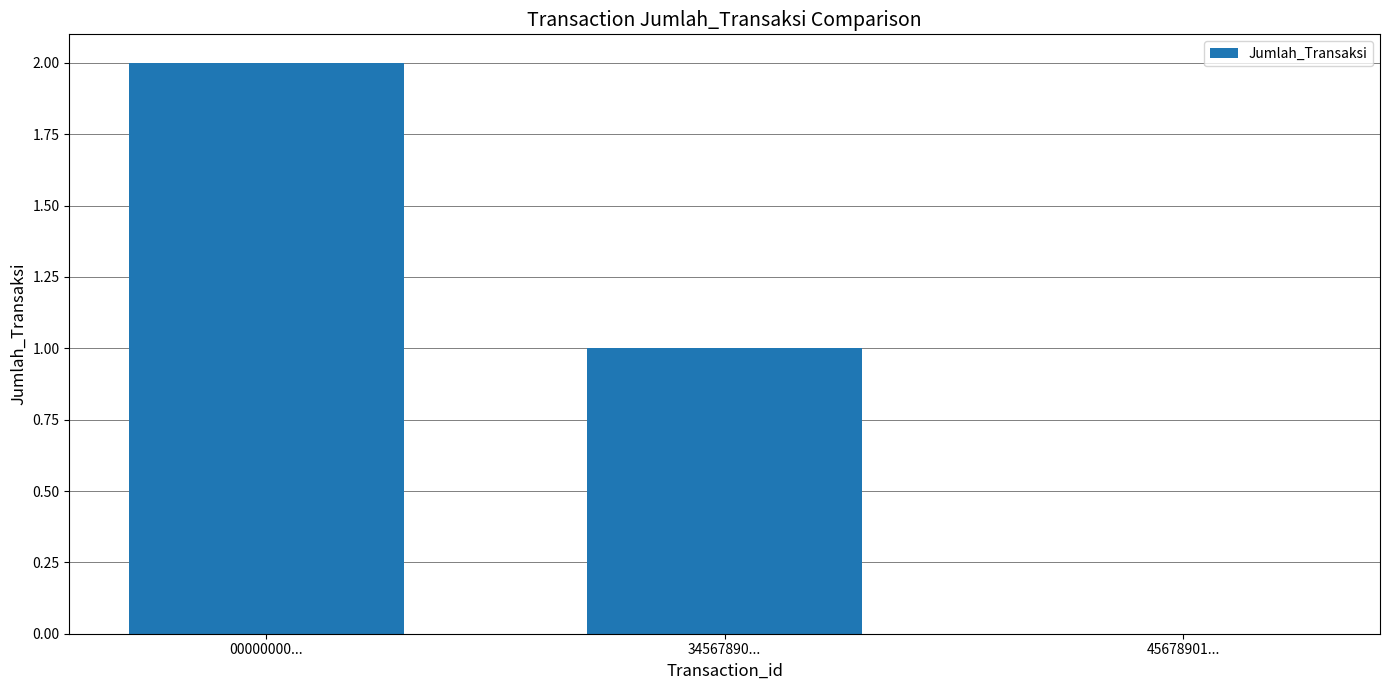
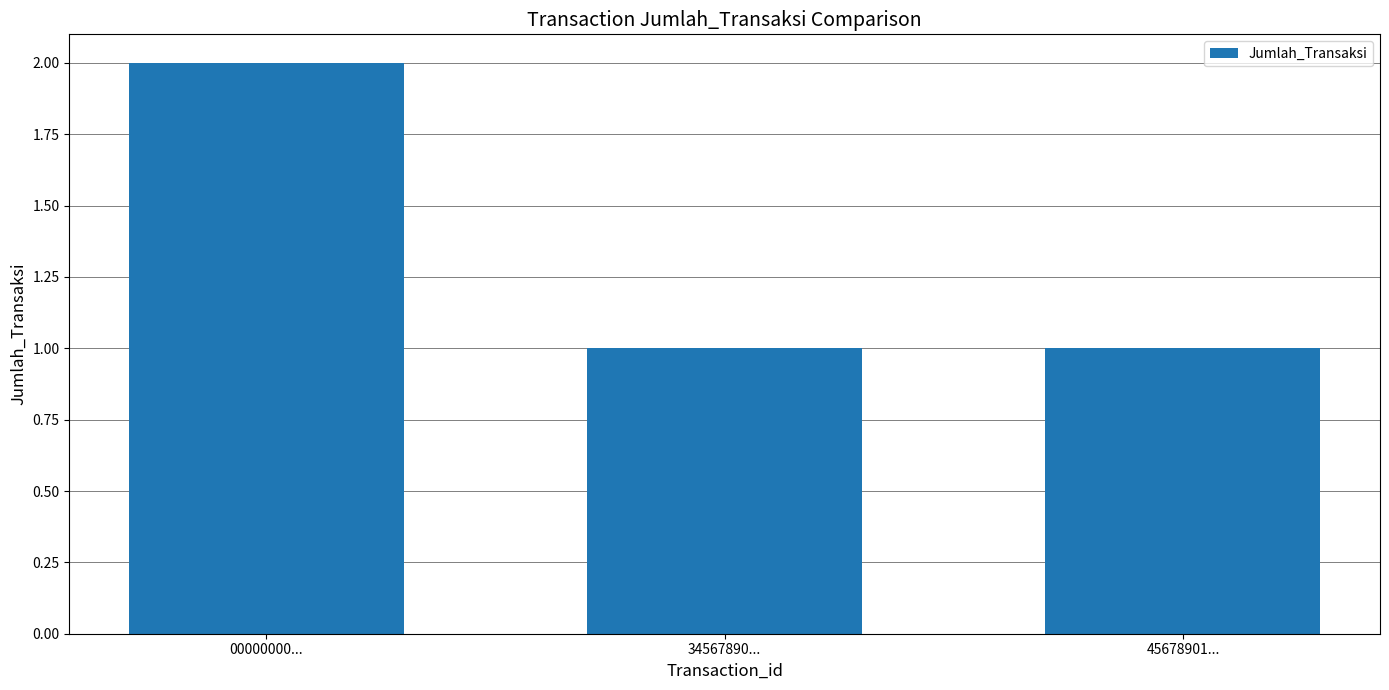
45678901...: 0 -> 1
